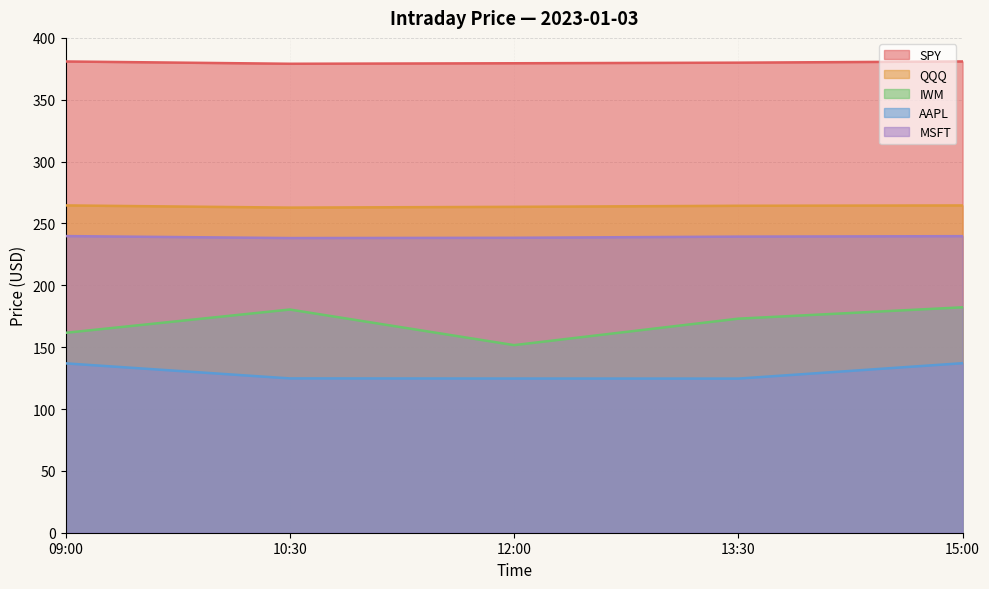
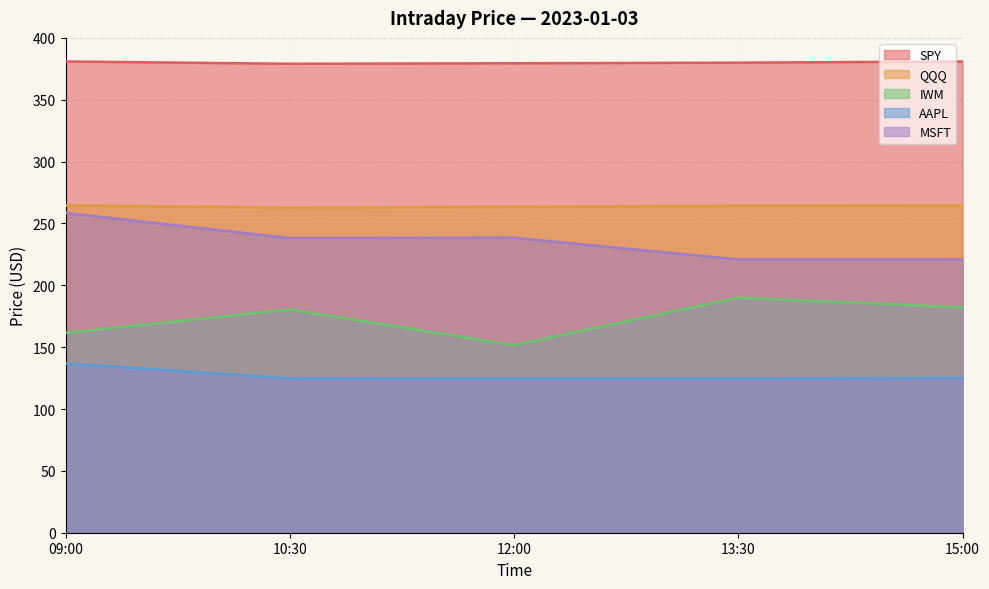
MSFT, 09:00: 240 -> 258
IWM, 13:30: 173 -> 190
MSFT, 13:30: 239 -> 221
AAPL, 15:00: 137 -> 125
MSFT, 15:00: 240 -> 221
